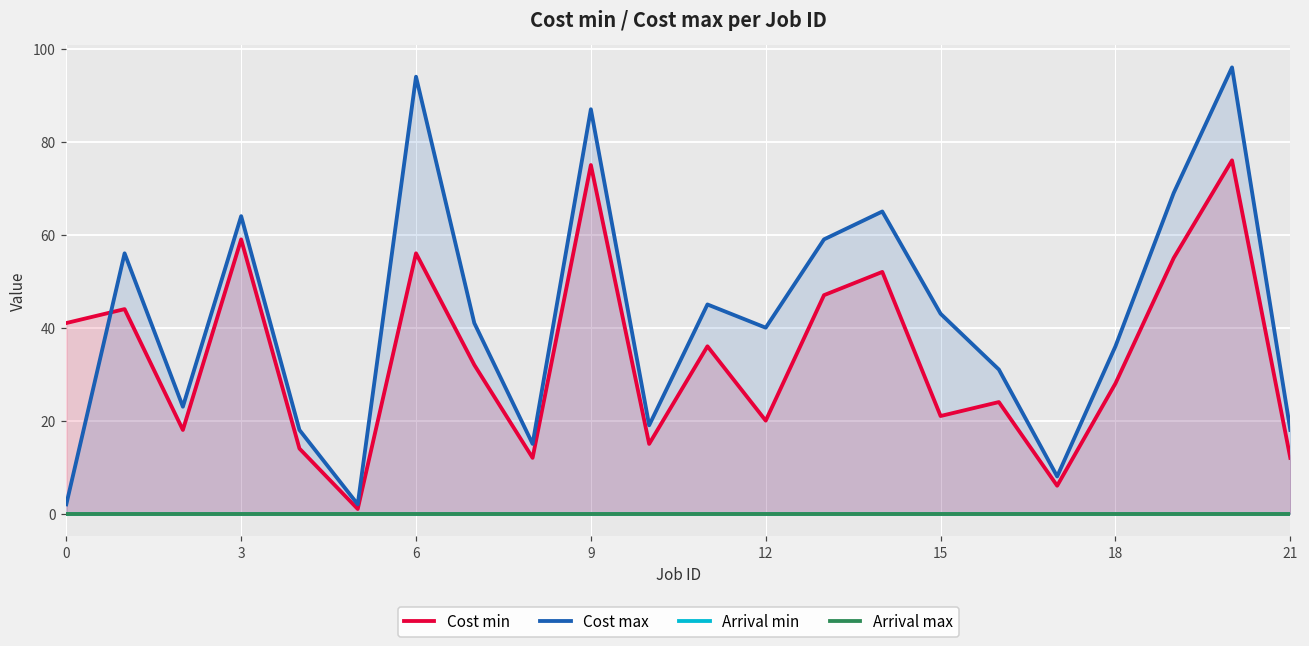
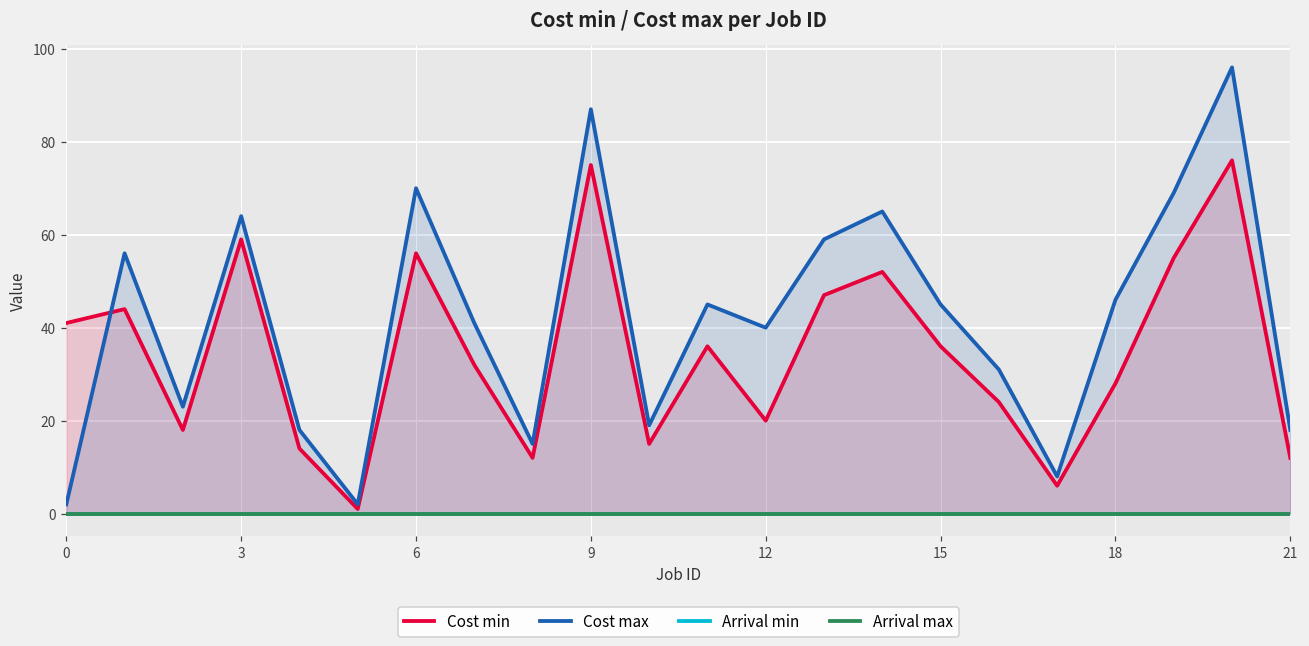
Cost max, 6: 94 -> 70
Cost min, 15: 21 -> 36
Cost max, 15: 43 -> 45
Cost max, 18: 36 -> 46
